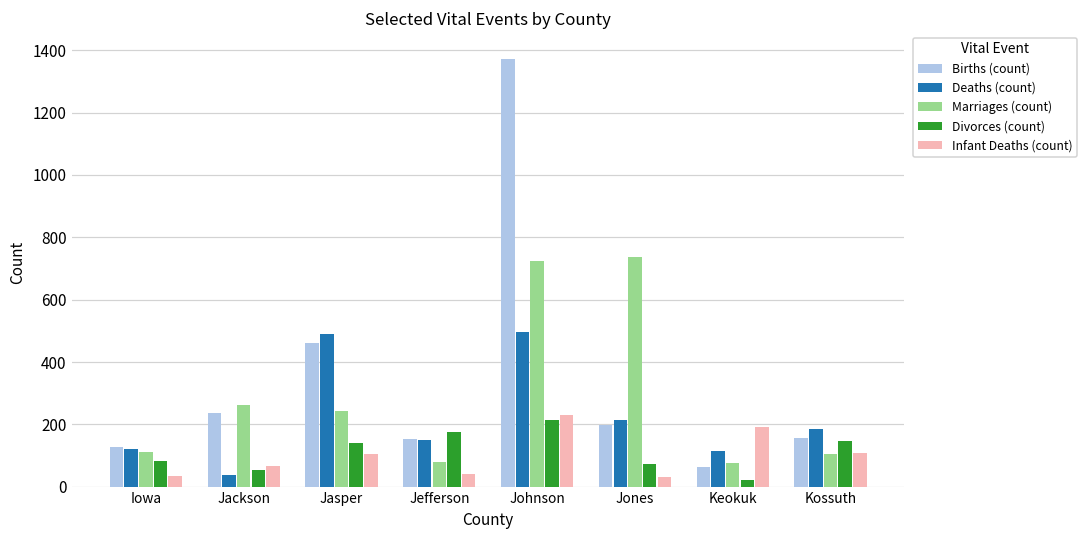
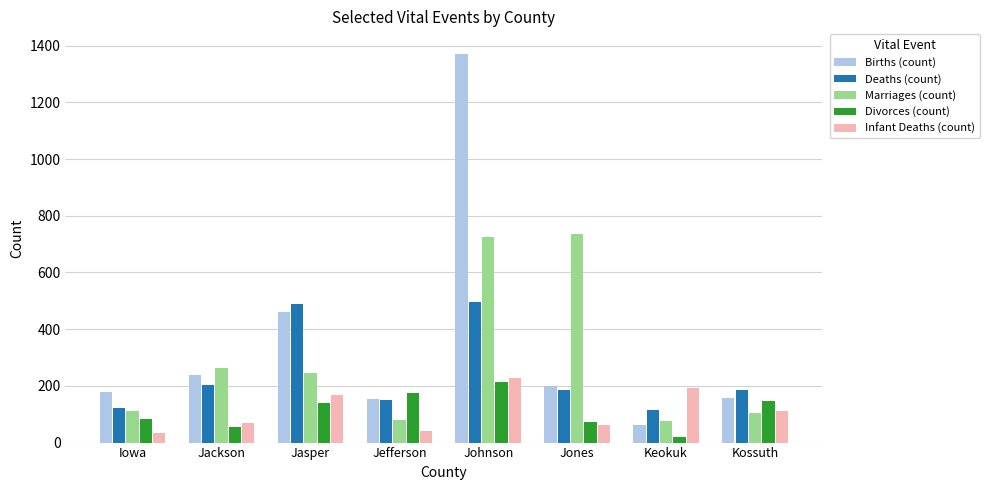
Births (count), Iowa: 130 -> 180
Deaths (count), Jackson: 40 -> 200
Infant Deaths (count), Jasper: 110 -> 170
Deaths (count), Jones: 220 -> 190
Infant Deaths (count), Jones: 30 -> 60
